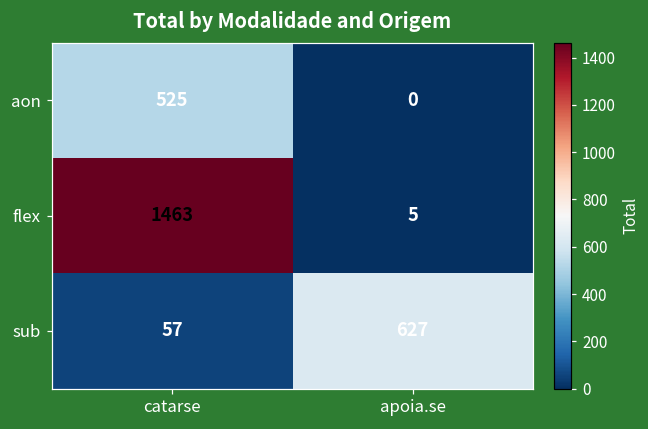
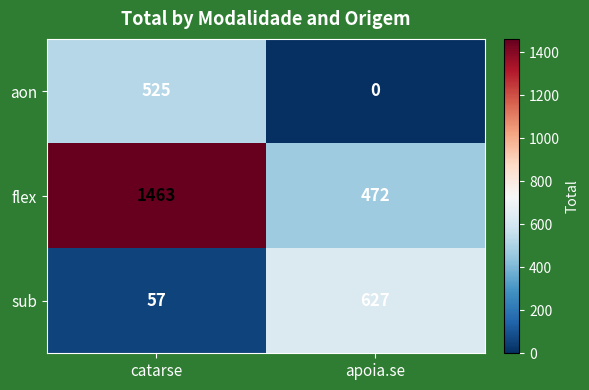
flex, apoia.se: 5 -> 472
